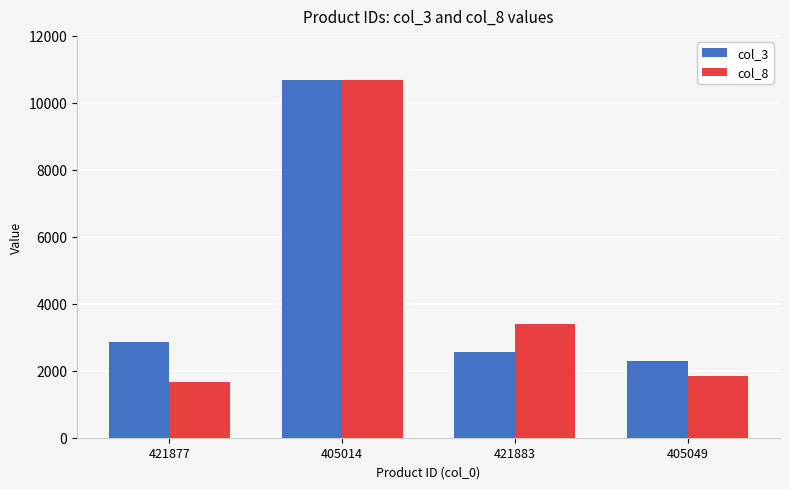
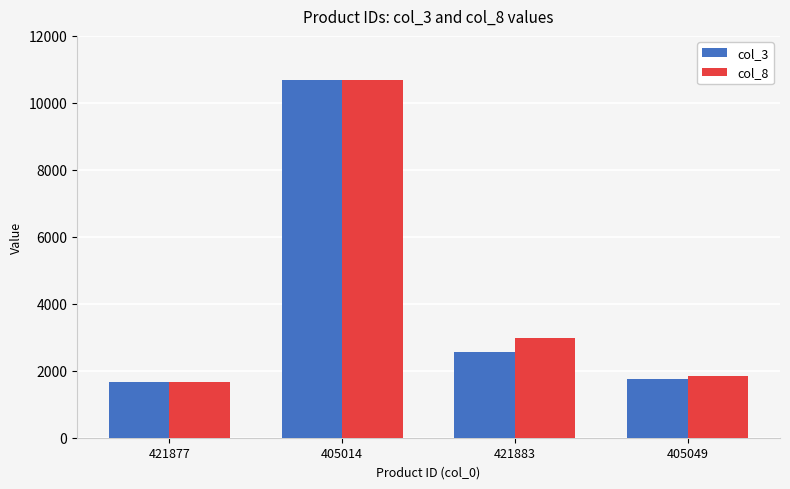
col_3, 421877: 2800 -> 1700
col_8, 421883: 3400 -> 3000
col_3, 405049: 2300 -> 1800
